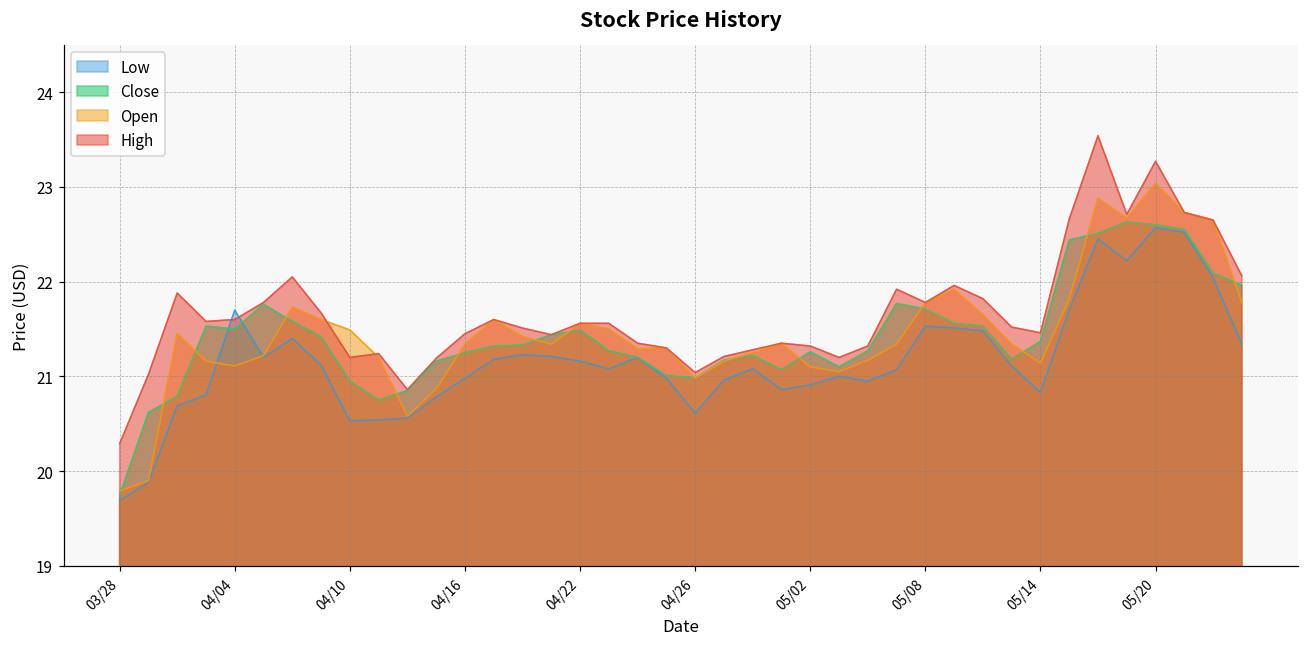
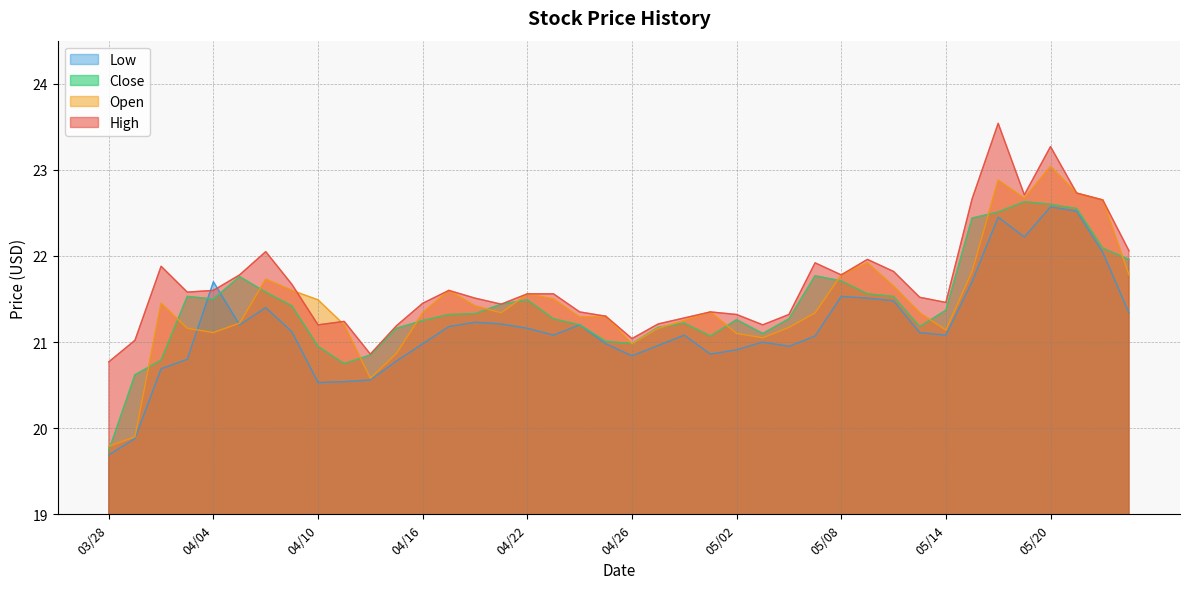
High, 03/28: 20.3 -> 20.8
Low, 04/26: 20.6 -> 20.8
Low, 05/14: 20.8 -> 21.1
